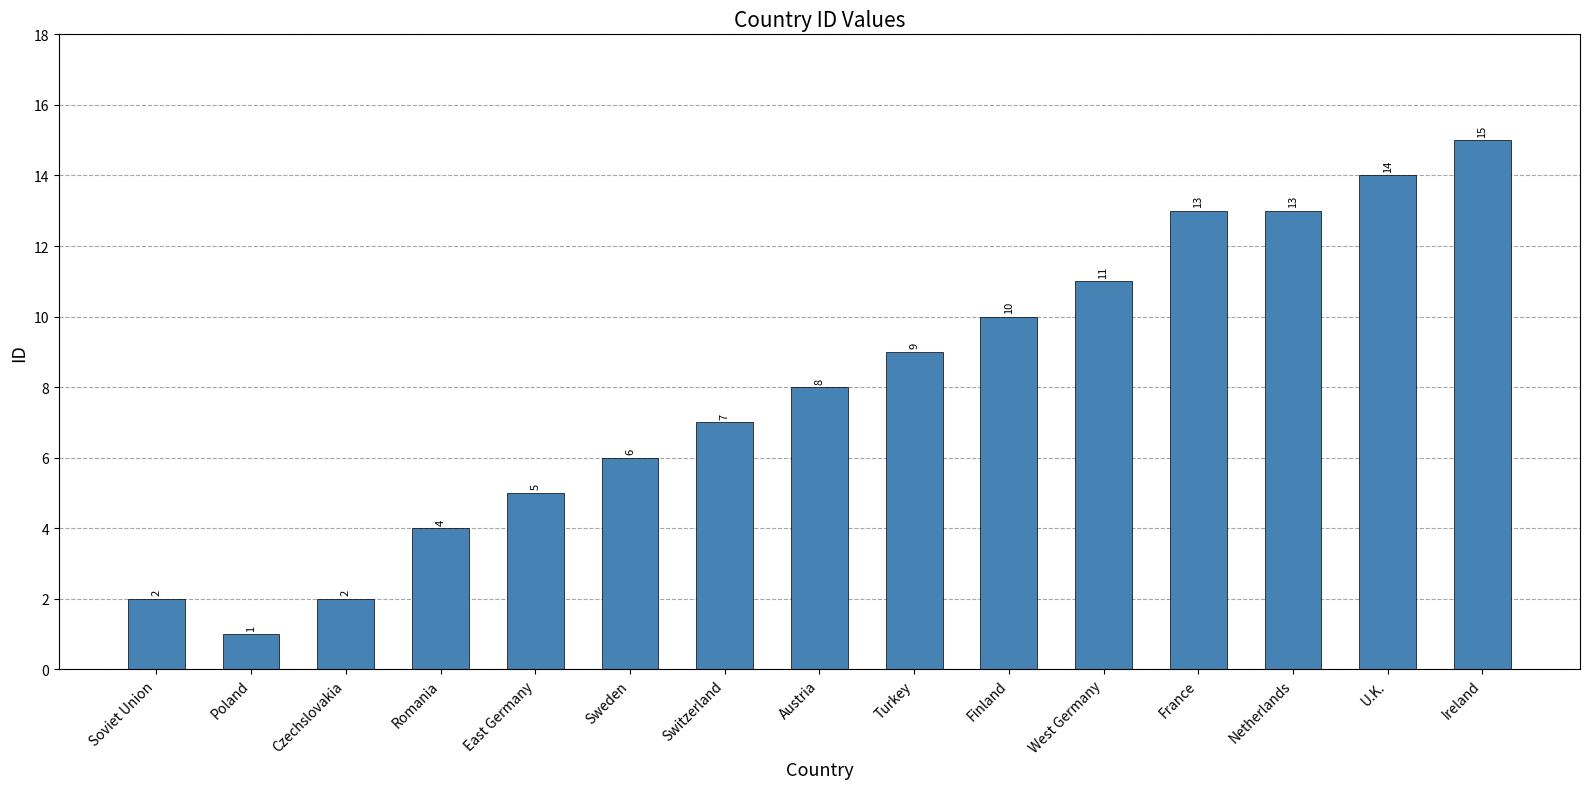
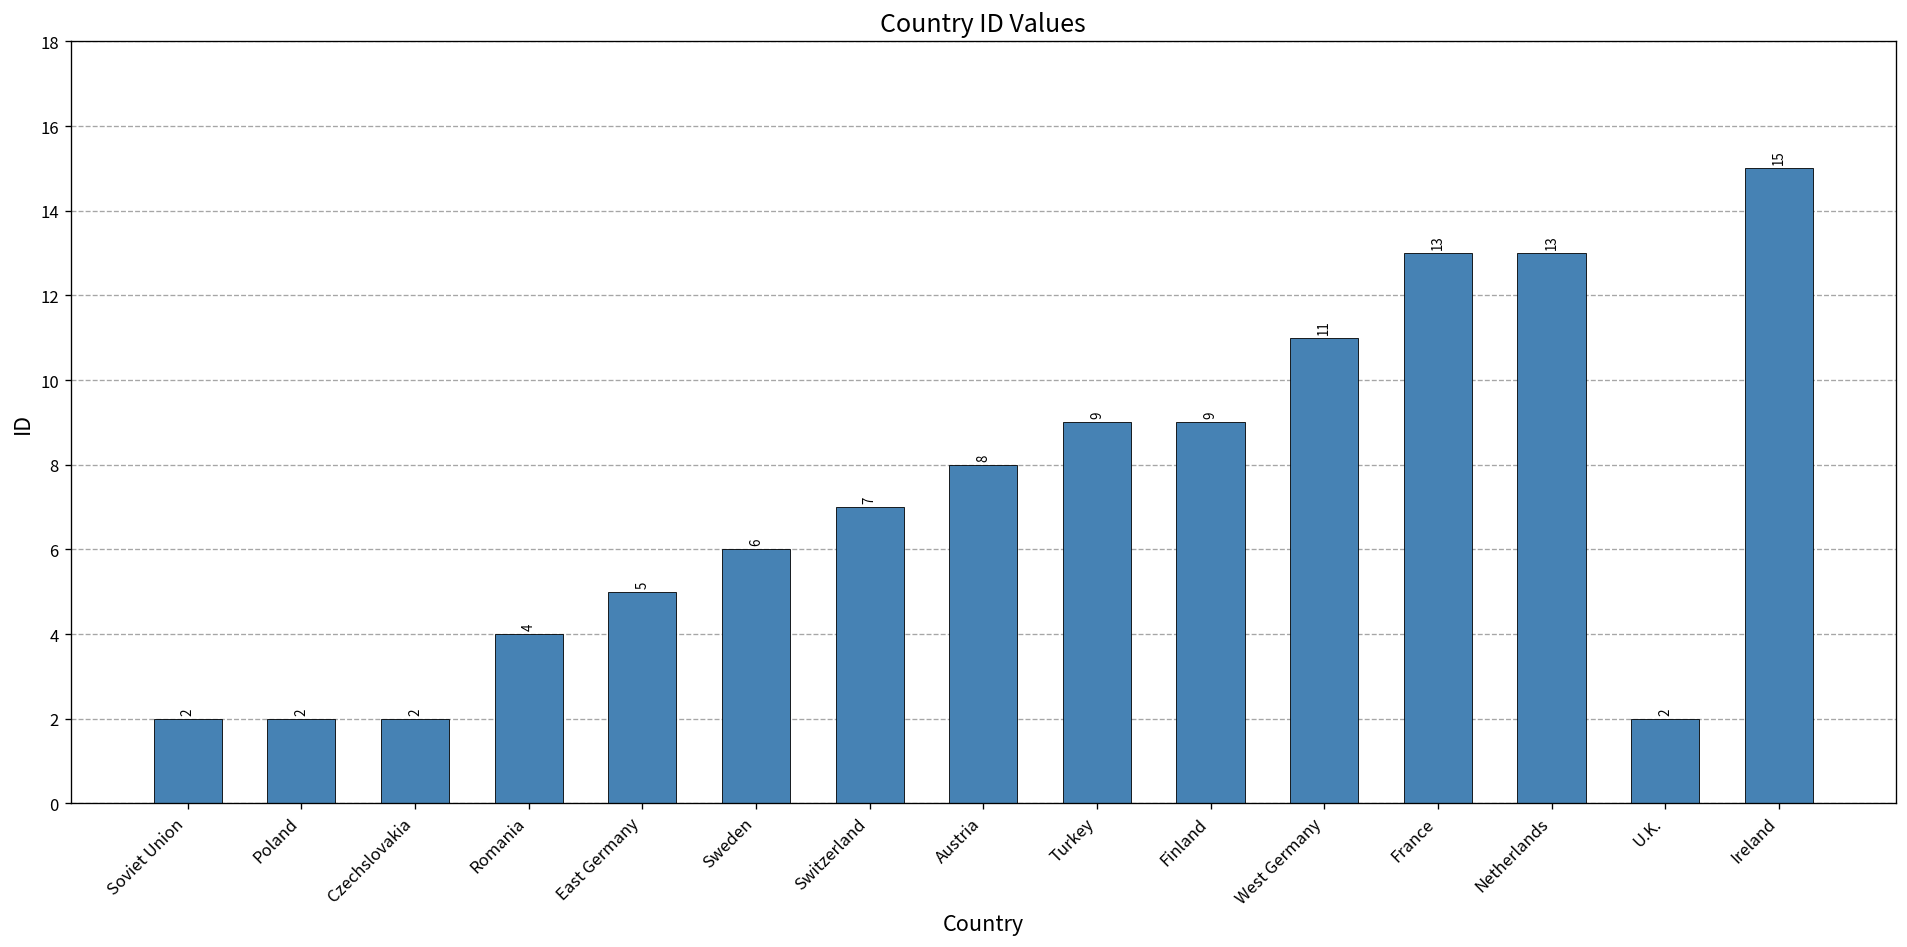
Poland: 1 -> 2
Finland: 10 -> 9
U.K.: 14 -> 2
